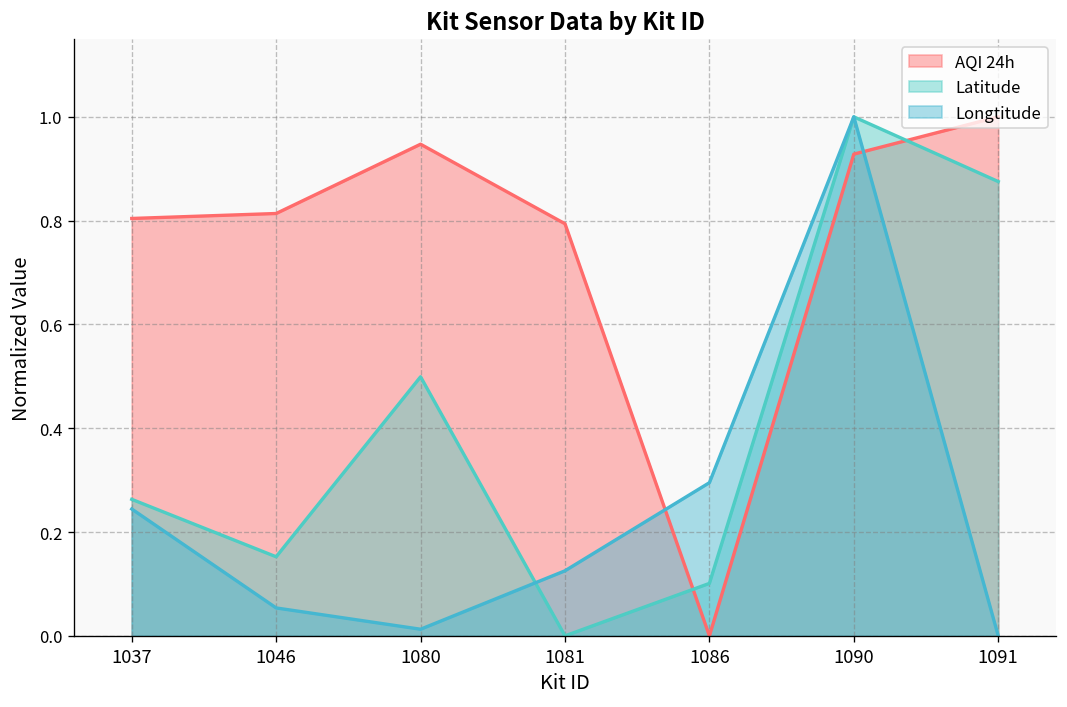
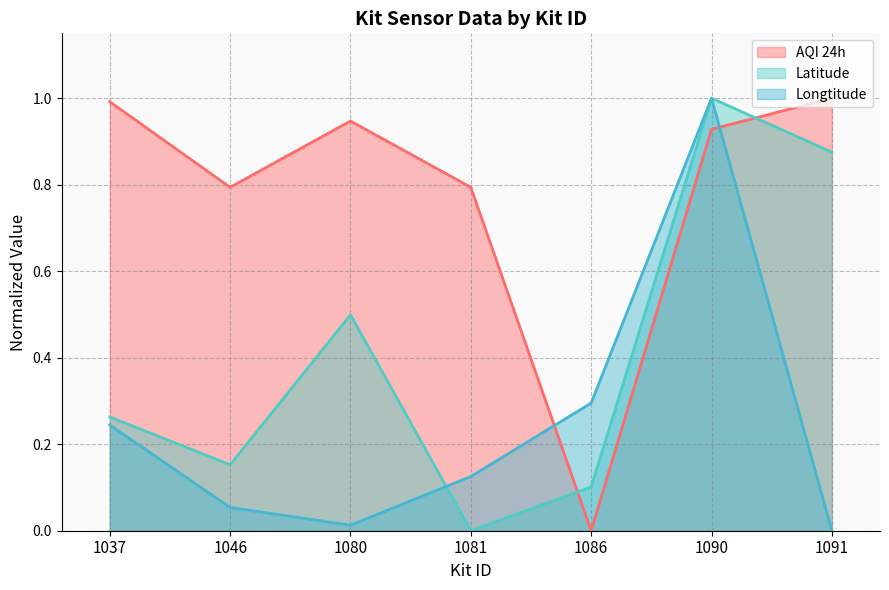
AQI 24h, 1037: 0.80 -> 0.99
AQI 24h, 1046: 0.81 -> 0.79
